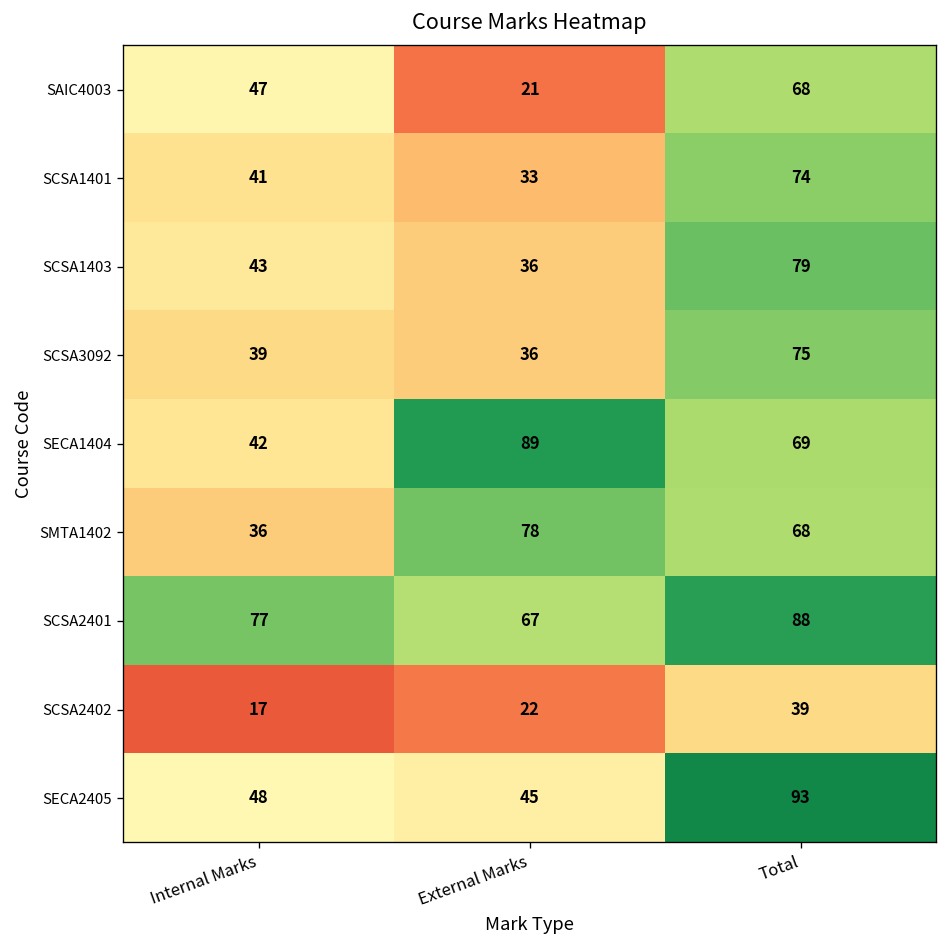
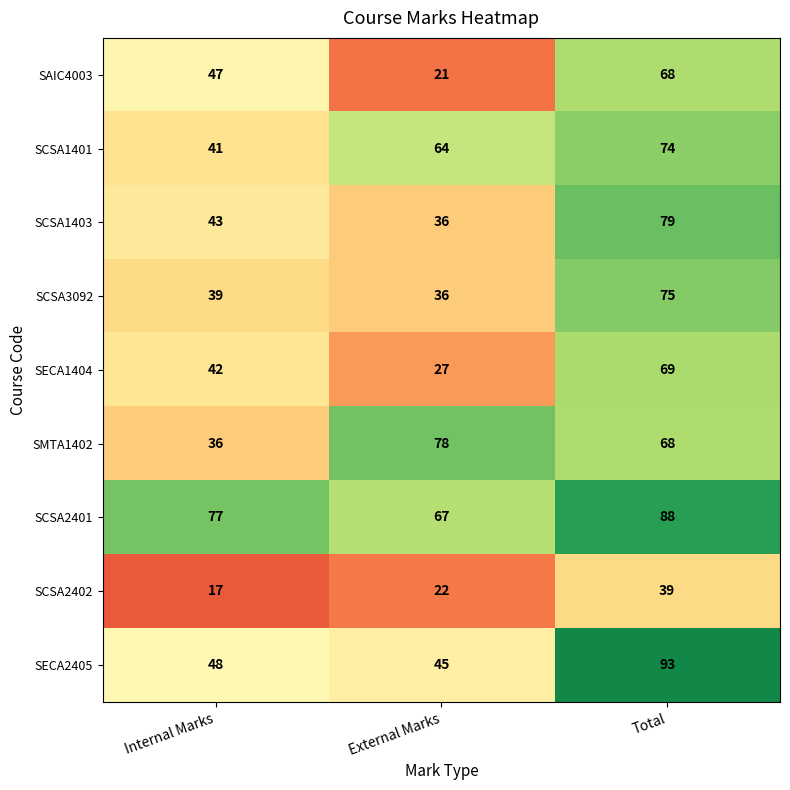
SCSA1401, External Marks: 33 -> 64
SECA1404, External Marks: 89 -> 27
